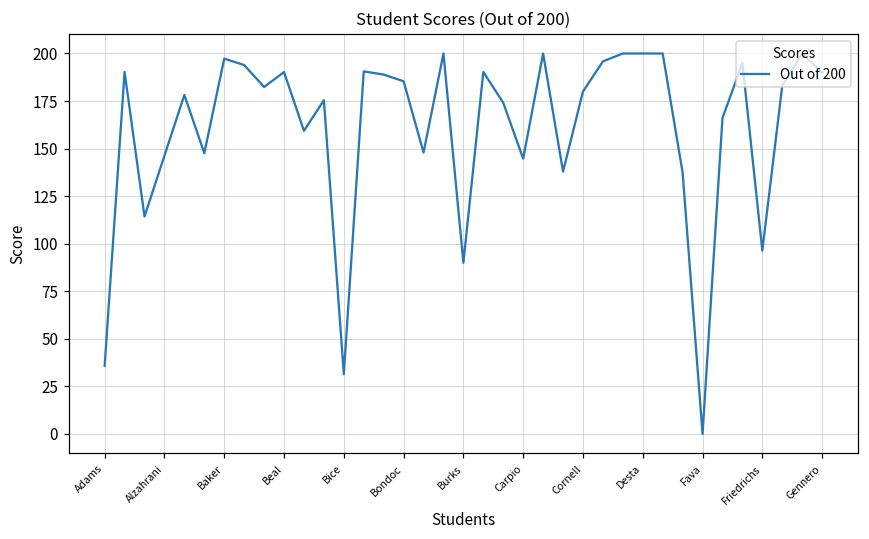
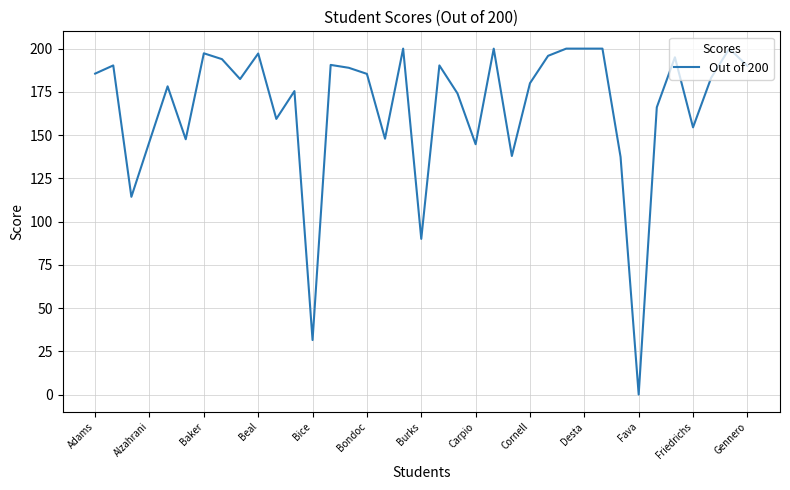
Adams: 36 -> 186
Beal: 190 -> 197
Friedrichs: 96 -> 154
